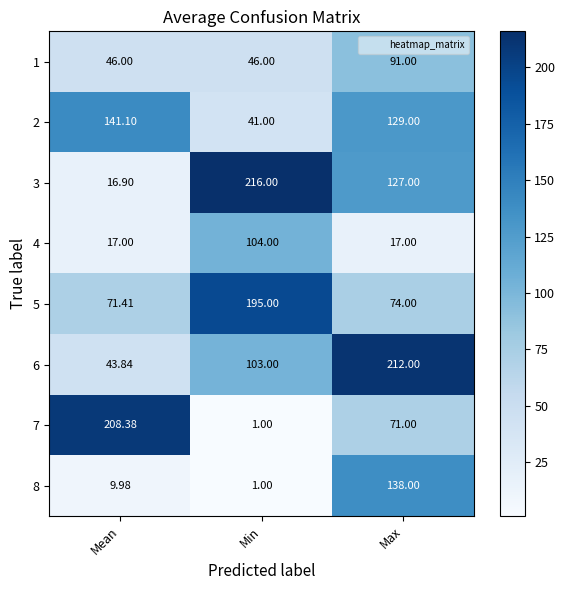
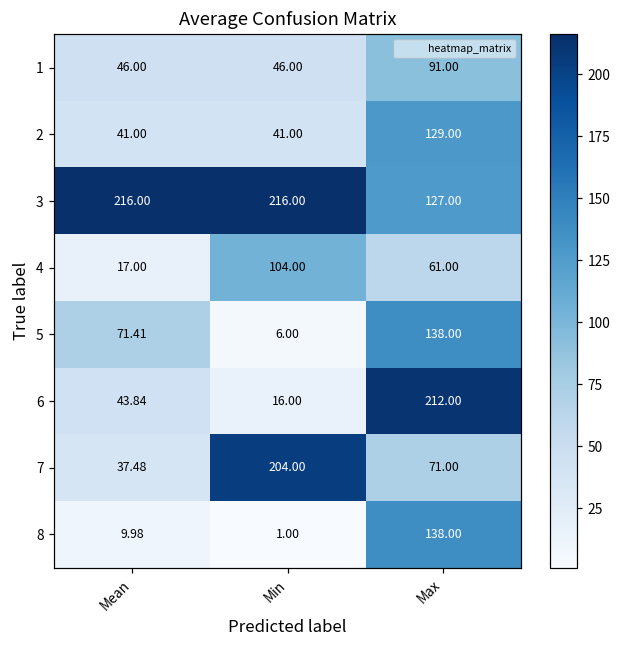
2, Mean: 141.10 -> 41.00
3, Mean: 16.90 -> 216.00
4, Max: 17.00 -> 61.00
5, Min: 195.00 -> 6.00
5, Max: 74.00 -> 138.00
6, Min: 103.00 -> 16.00
7, Mean: 208.38 -> 37.48
7, Min: 1.00 -> 204.00
